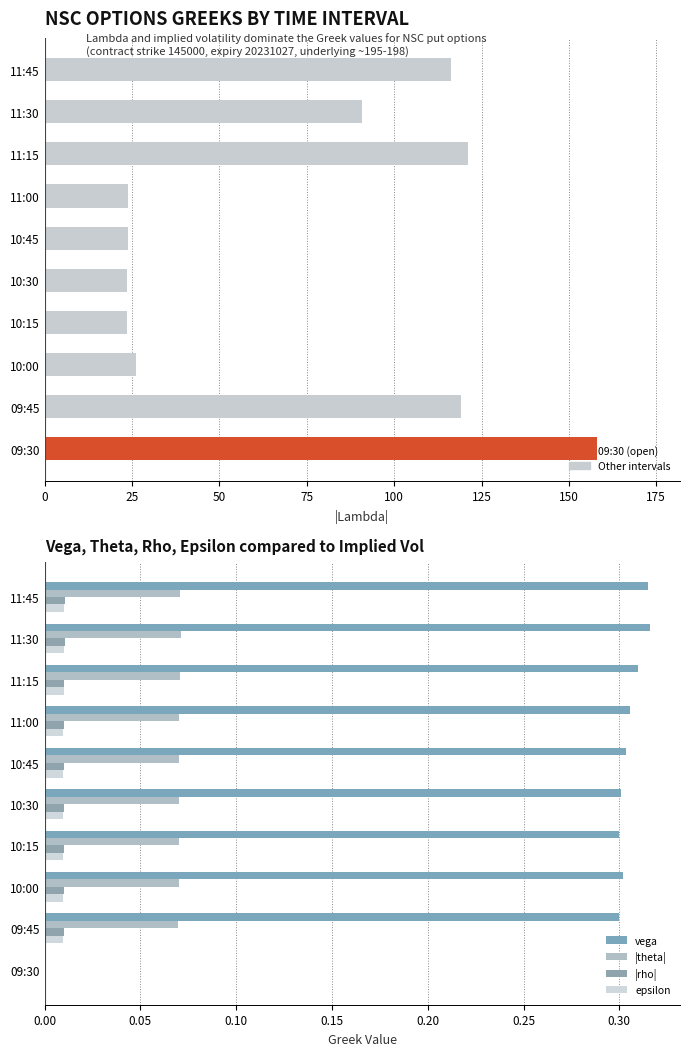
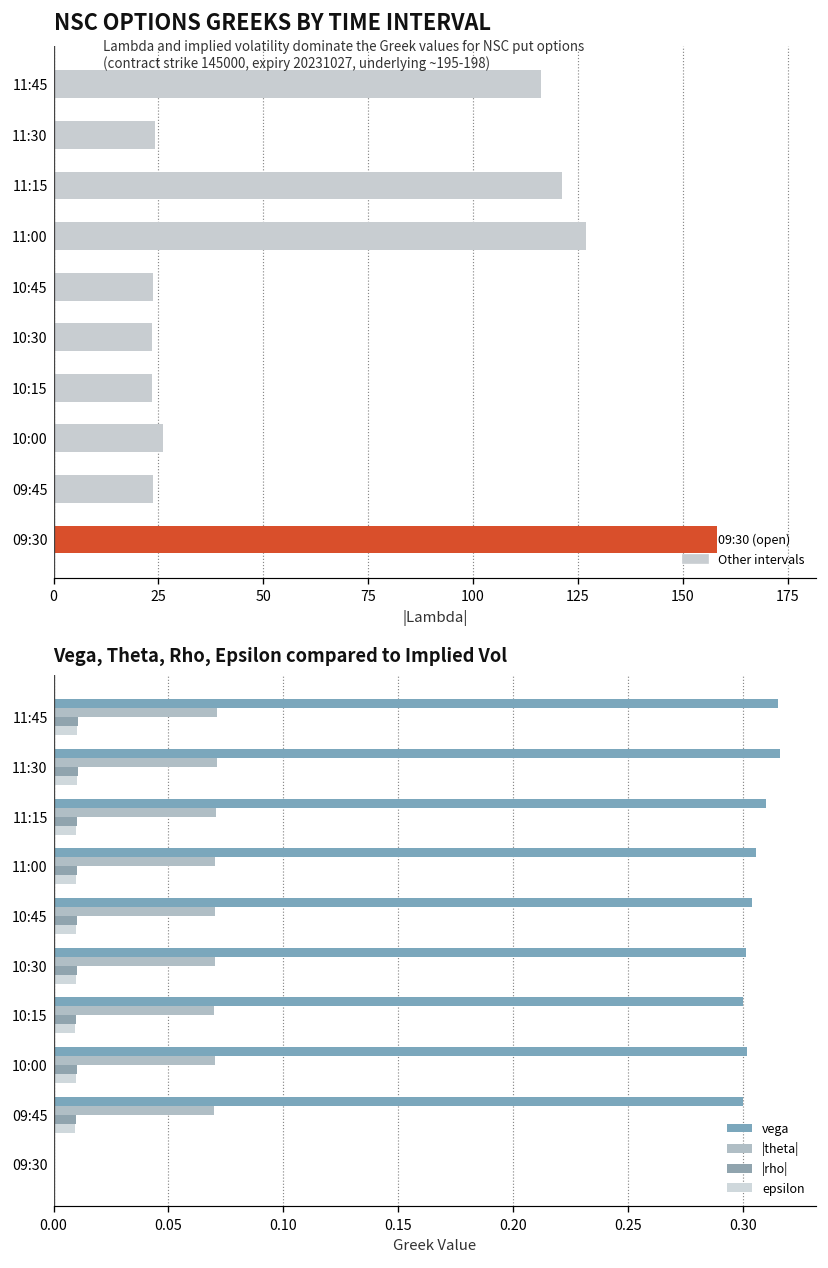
NSC OPTIONS GREEKS BY TIME INTERVAL, 11:30: 91 -> 24
NSC OPTIONS GREEKS BY TIME INTERVAL, 11:00: 24 -> 127
NSC OPTIONS GREEKS BY TIME INTERVAL, 09:45: 119 -> 24
